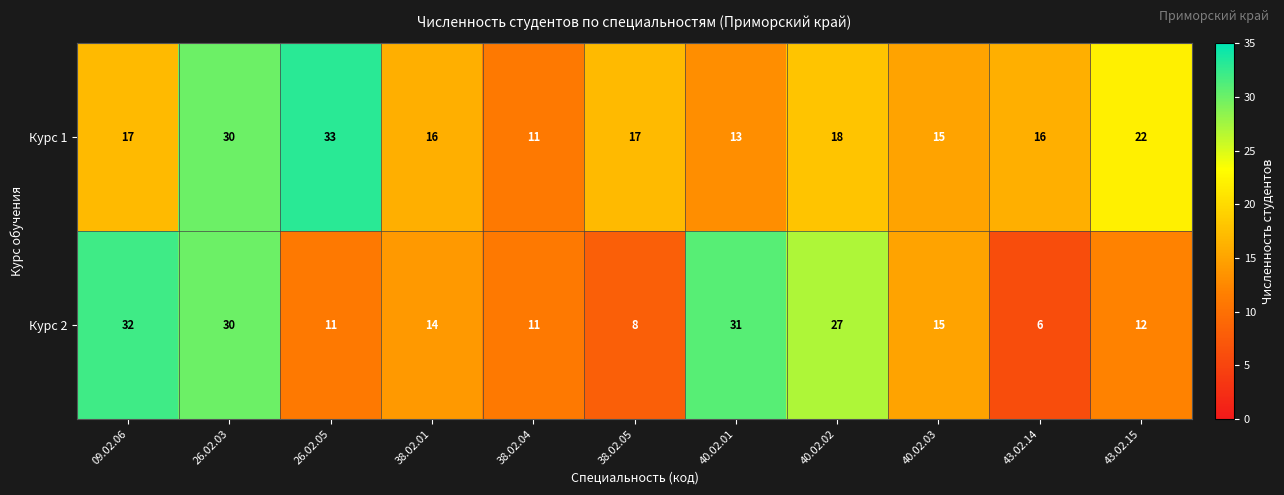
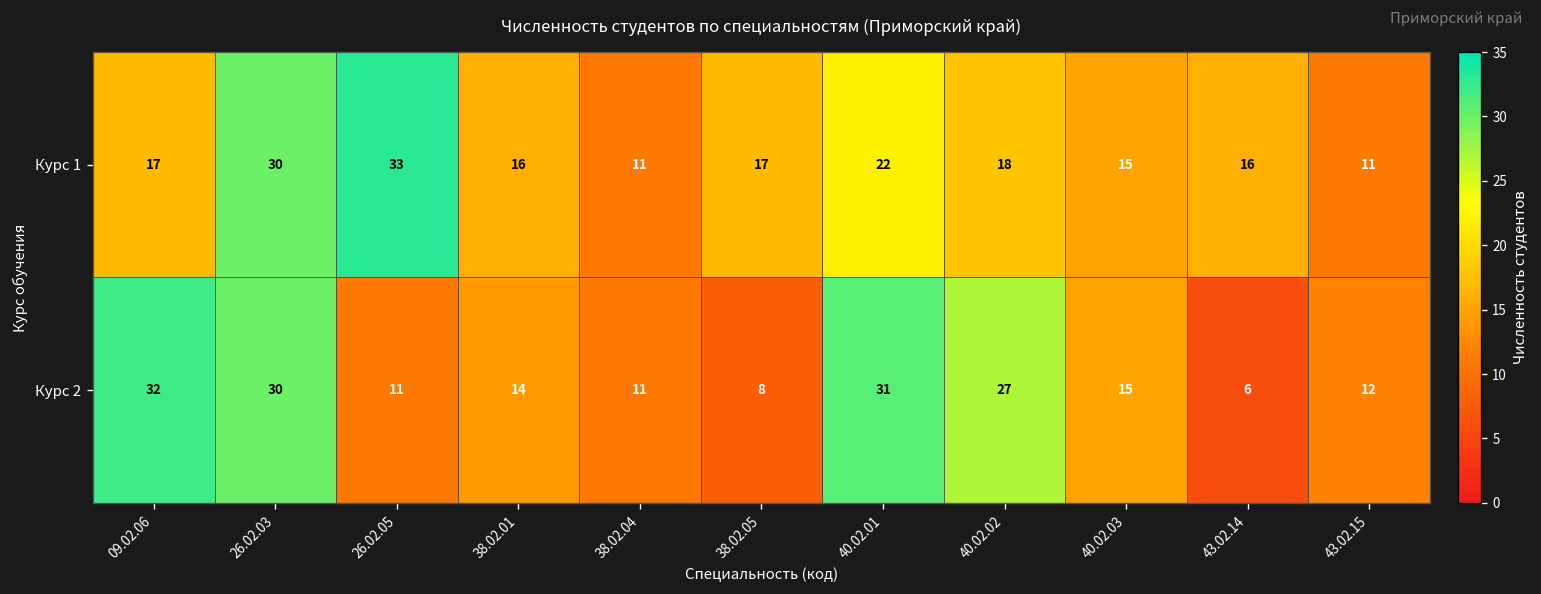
Курс 1, 40.02.01: 13 -> 22
Курс 1, 43.02.15: 22 -> 11
